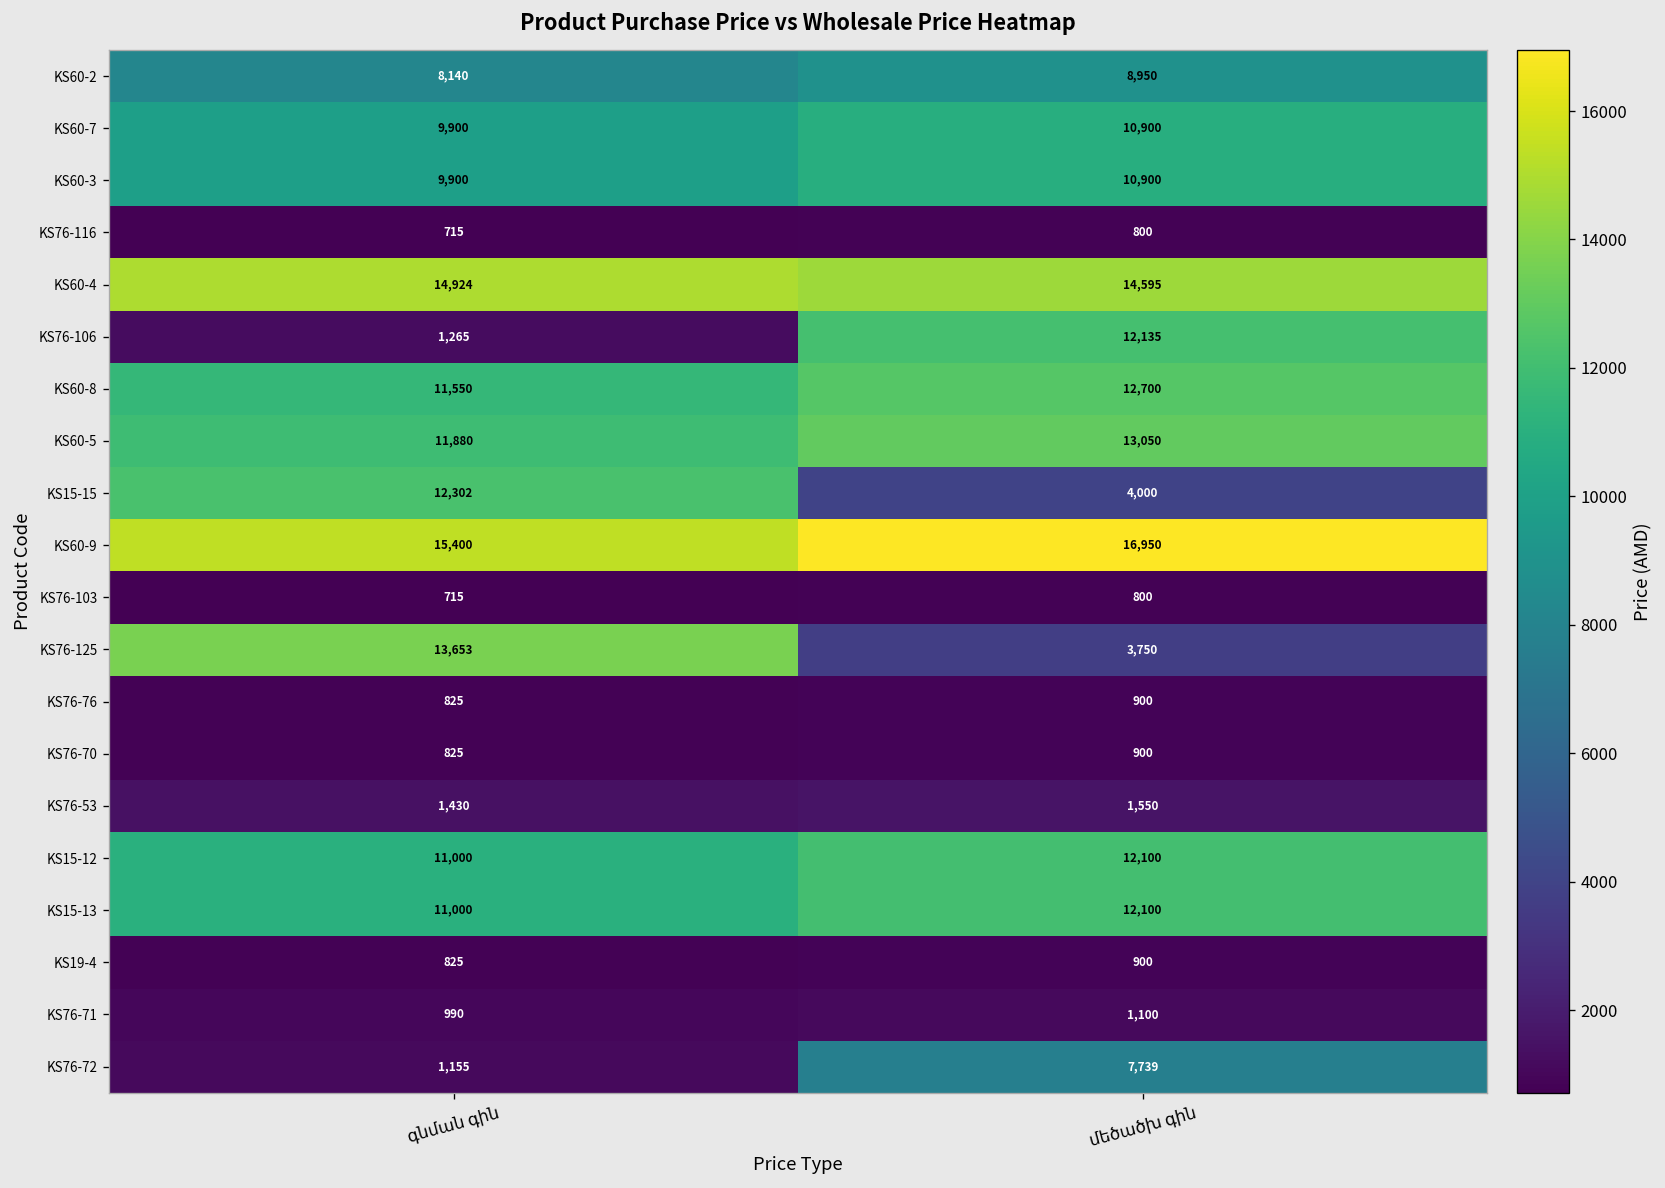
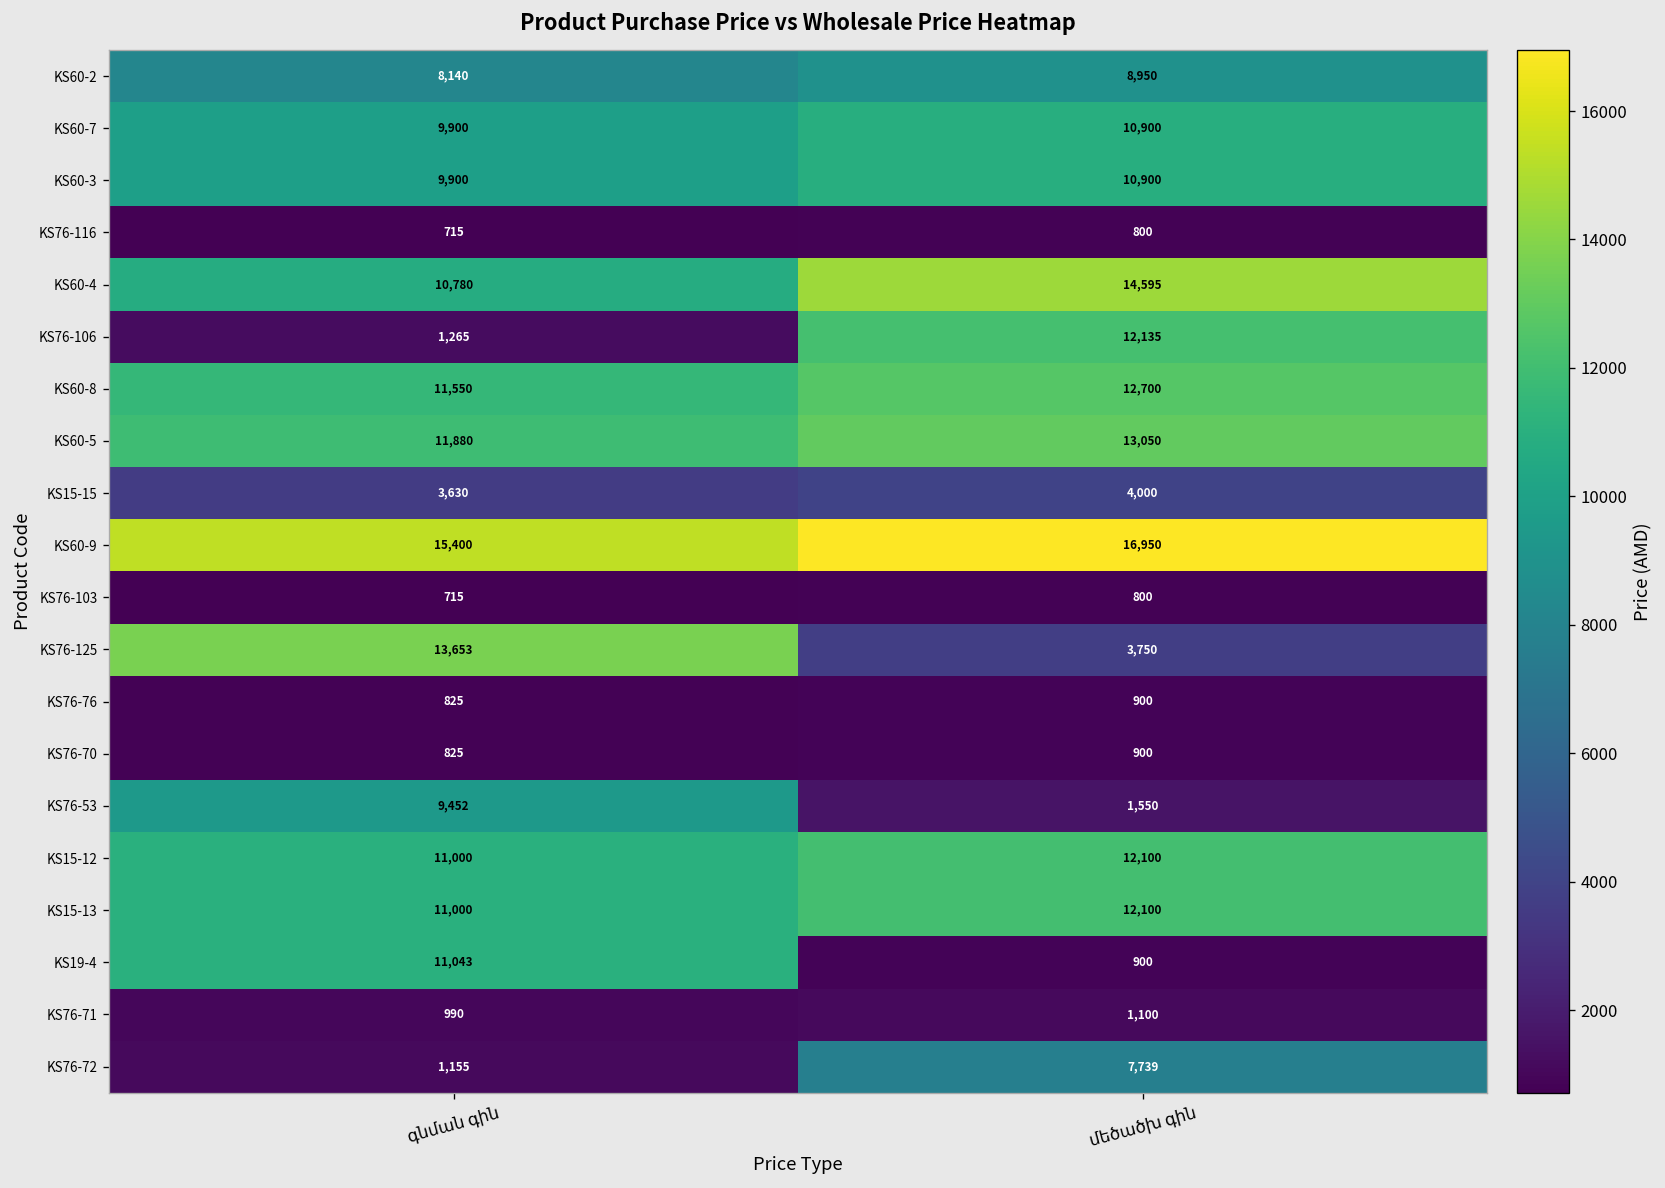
KS60-4, գնման գին: 14,924 -> 10,780
KS15-15, գնման գին: 12,302 -> 3,630
KS76-53, գնման գին: 1,430 -> 9,452
KS19-4, գնման գին: 825 -> 11,043
